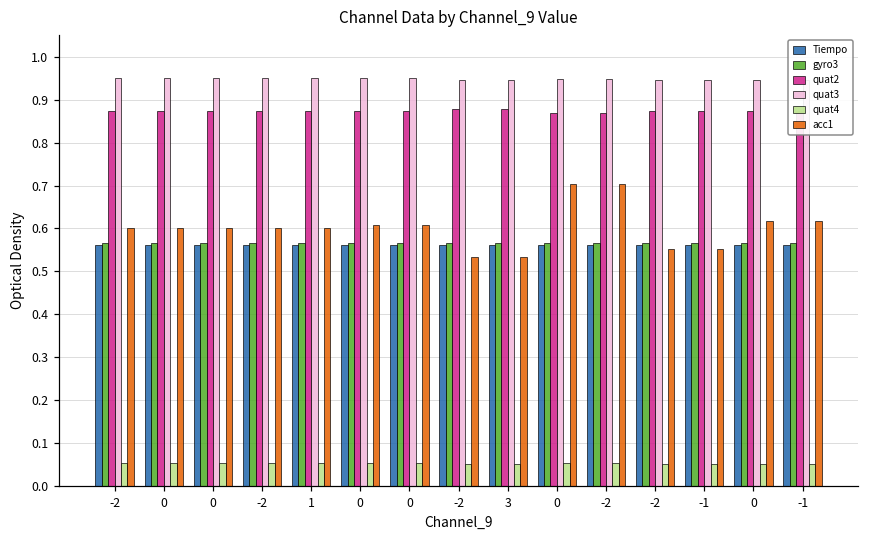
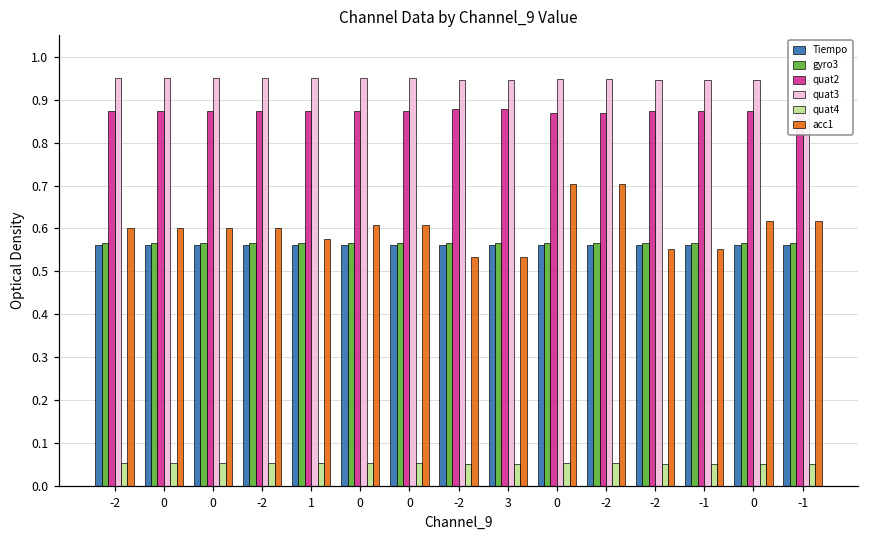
acc1, 1: 0.60 -> 0.58
